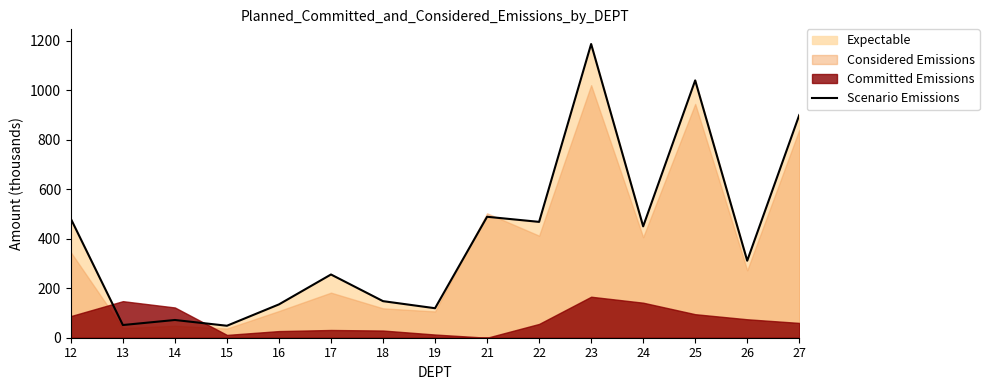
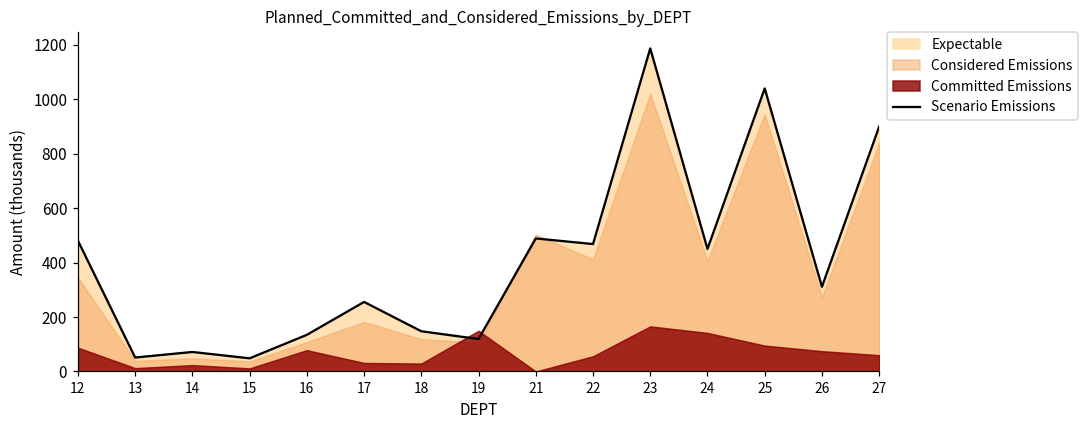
Committed Emissions, 13: 150 -> 10
Committed Emissions, 14: 120 -> 20
Committed Emissions, 16: 30 -> 80
Committed Emissions, 19: 10 -> 150
